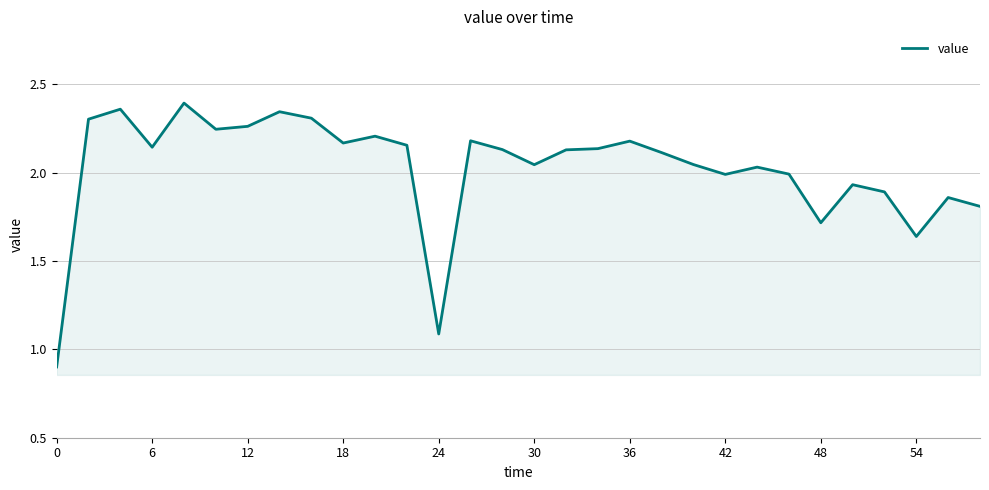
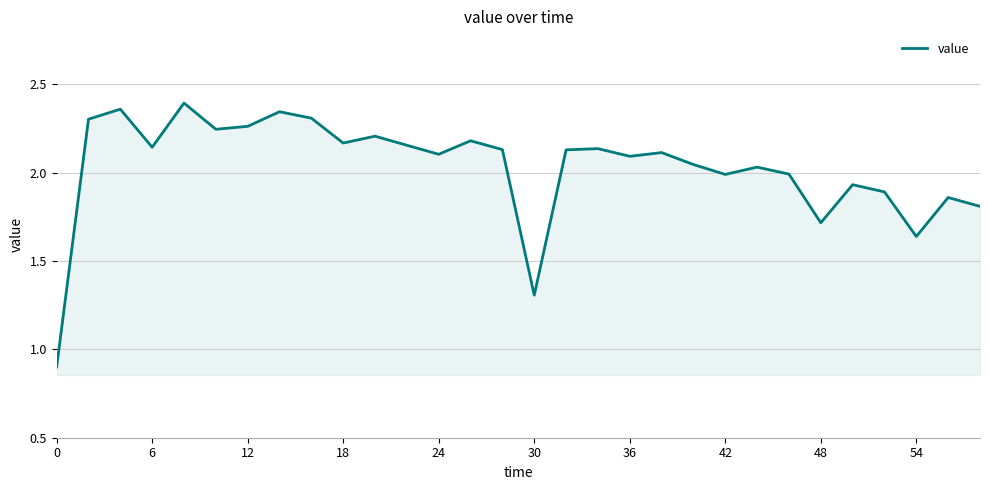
24: 1.09 -> 2.10
30: 2.05 -> 1.31
36: 2.18 -> 2.09
